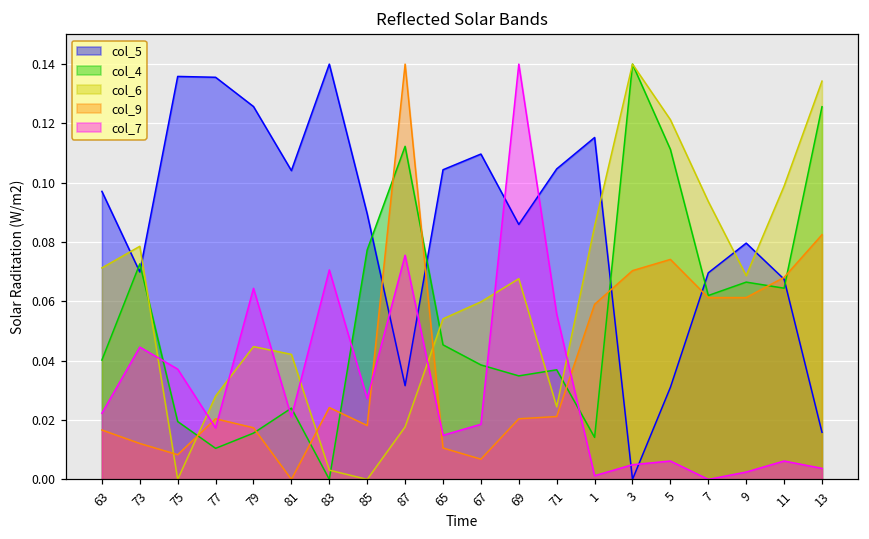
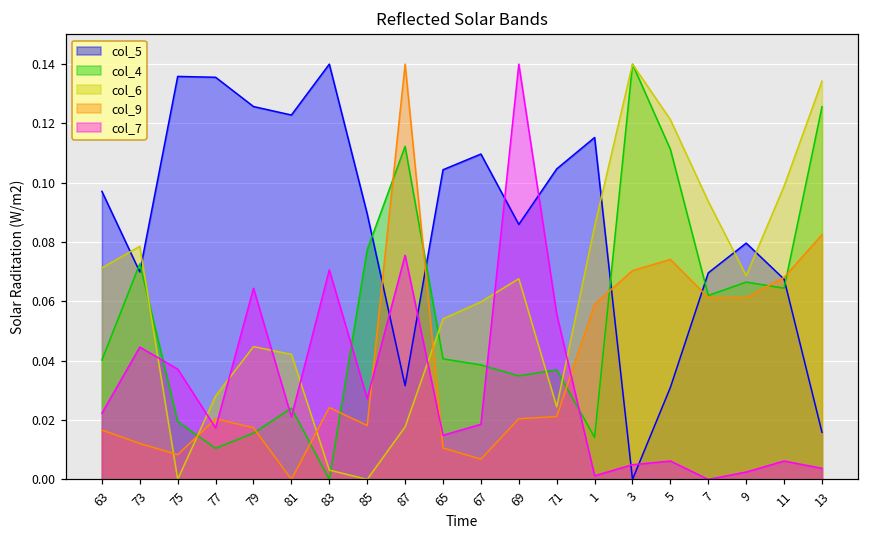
col_5, 81: 0.104 -> 0.123
col_4, 65: 0.045 -> 0.041
